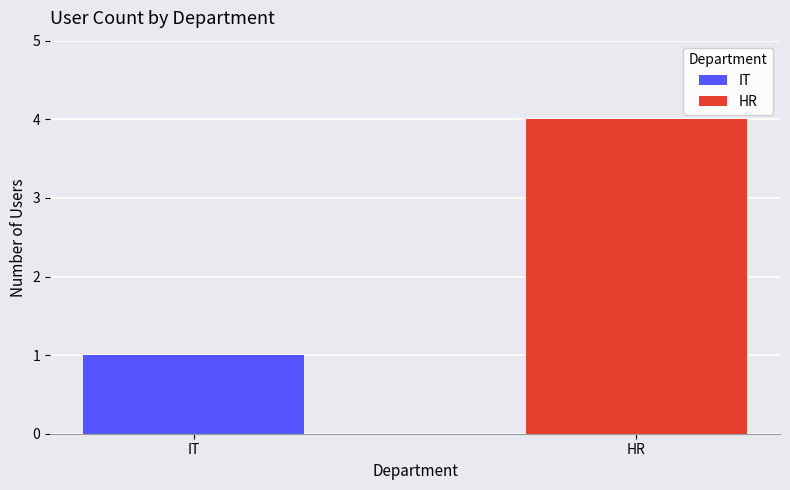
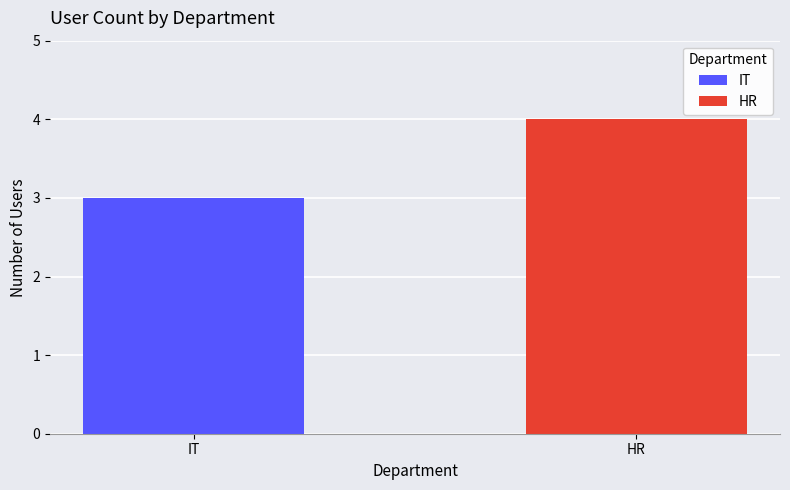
IT: 1 -> 3
